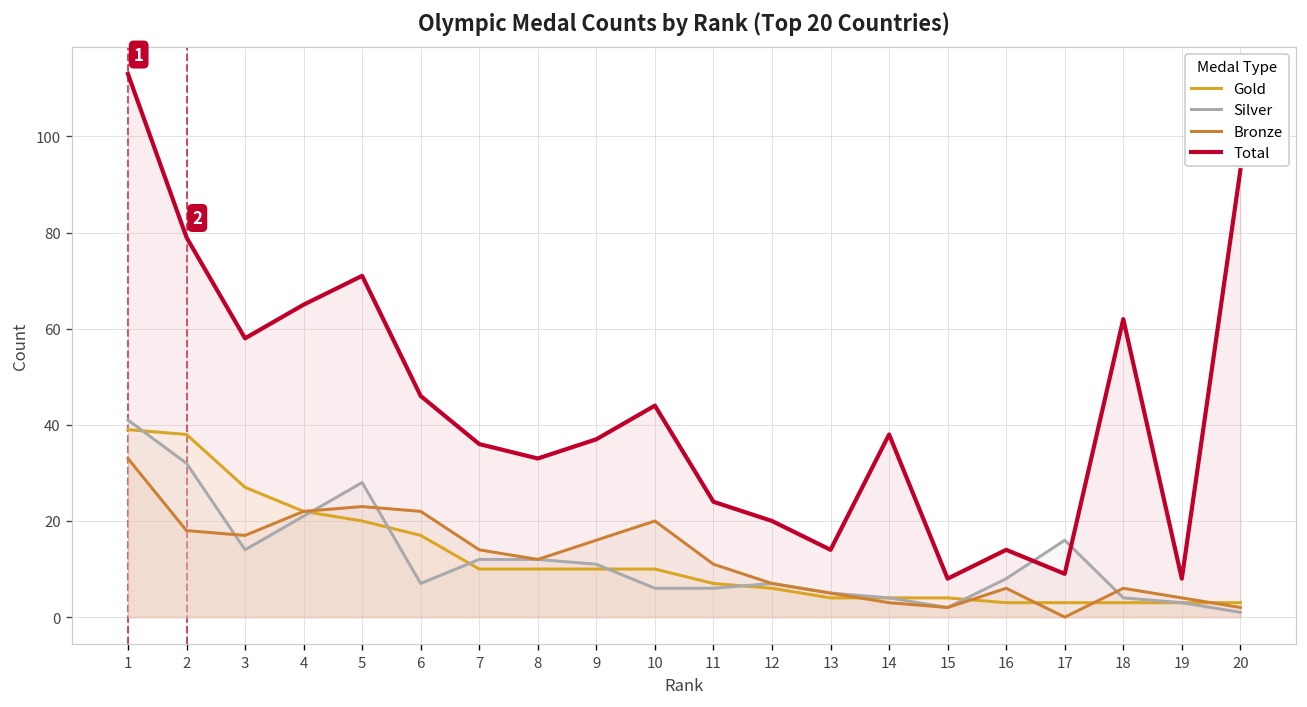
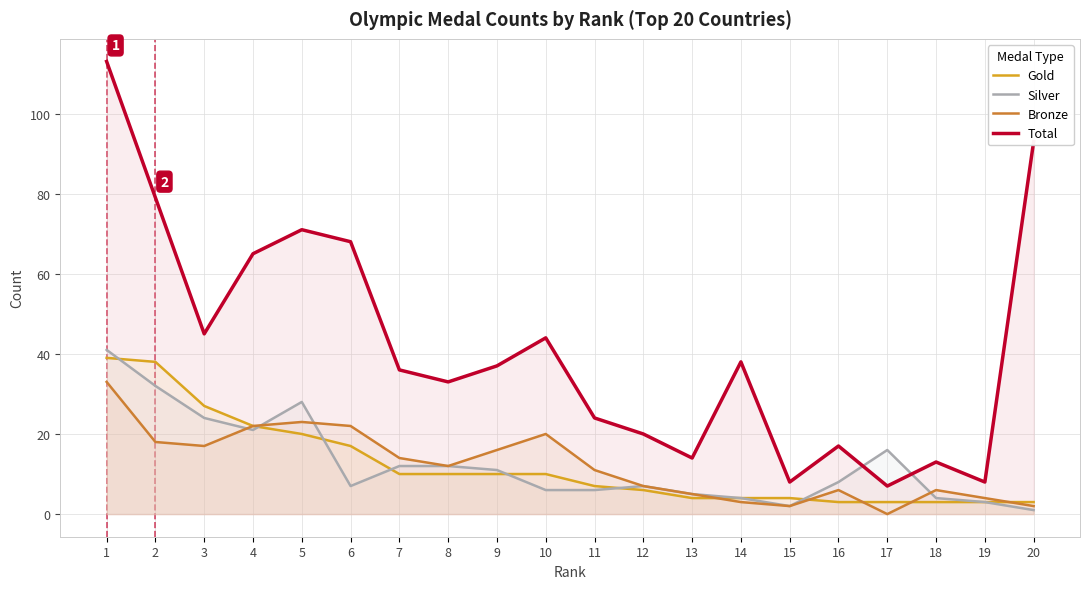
Silver, 3: 14 -> 24
Total, 3: 58 -> 45
Total, 6: 46 -> 68
Total, 16: 14 -> 17
Total, 17: 9 -> 7
Total, 18: 62 -> 13
